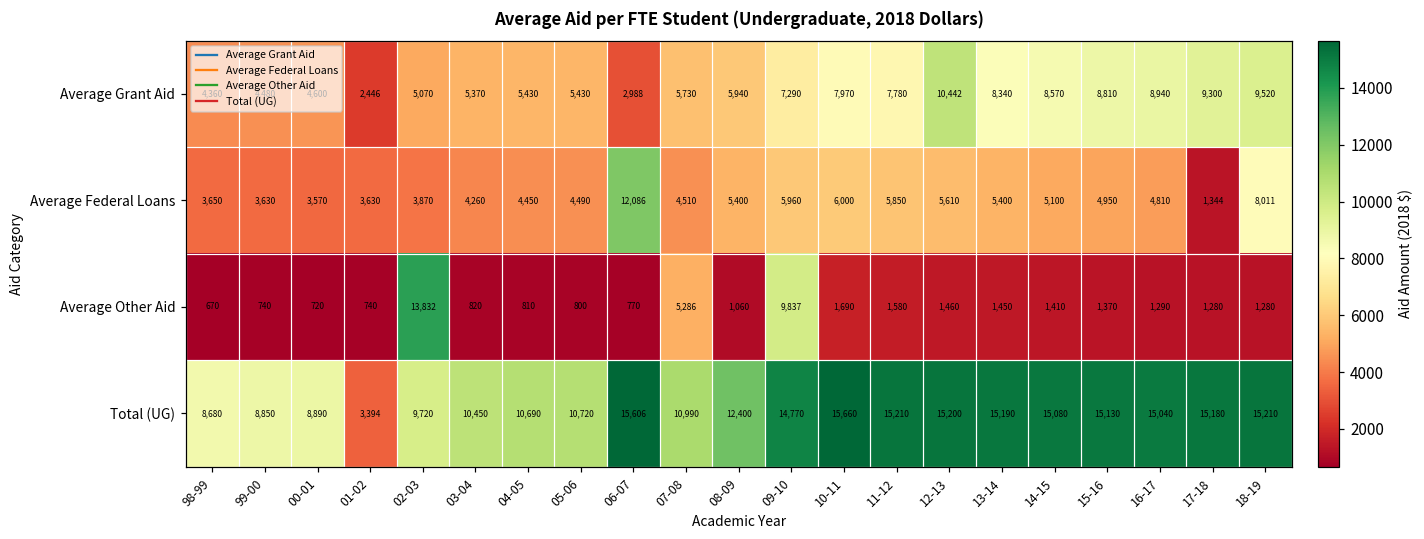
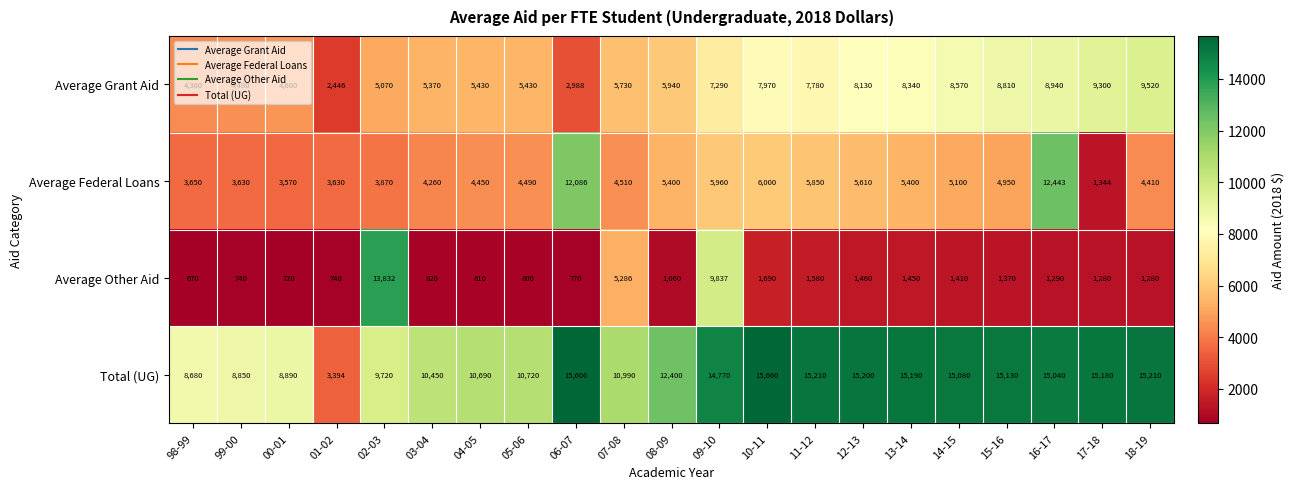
Average Grant Aid, 12-13: 10,442 -> 8,130
Average Federal Loans, 16-17: 4,810 -> 12,443
Average Federal Loans, 18-19: 8,011 -> 4,410
